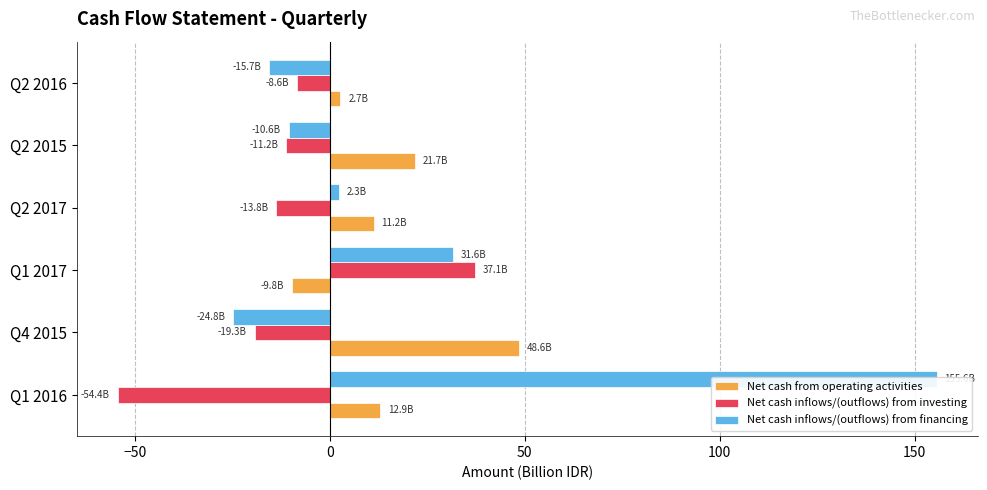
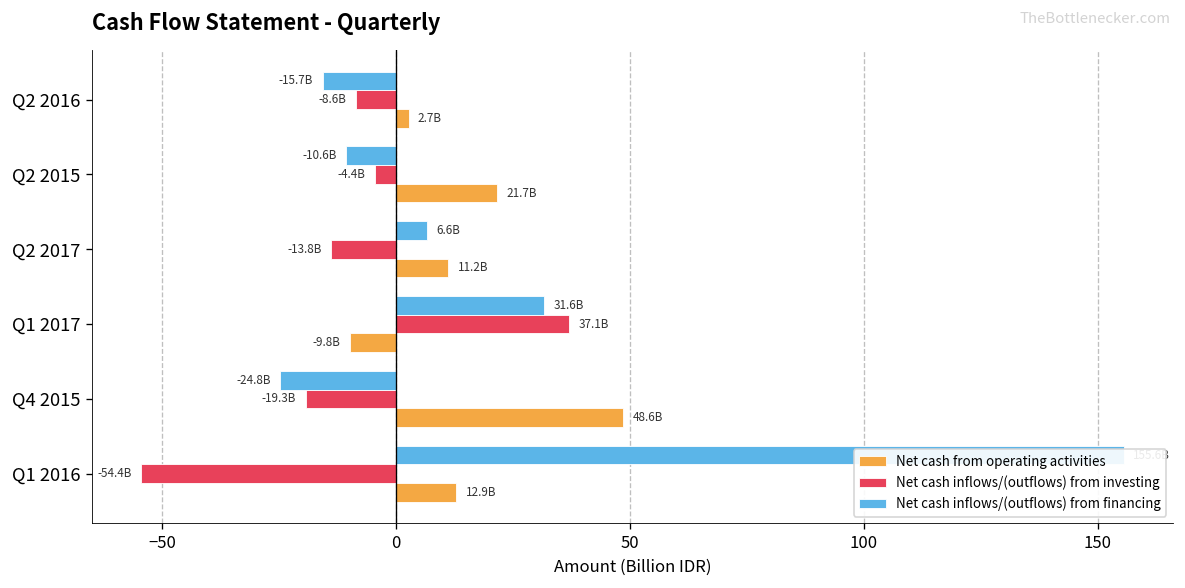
Net cash inflows/(outflows) from investing, Q2 2015: -11.2B -> -4.4B
Net cash inflows/(outflows) from financing, Q2 2017: 2.3B -> 6.6B
